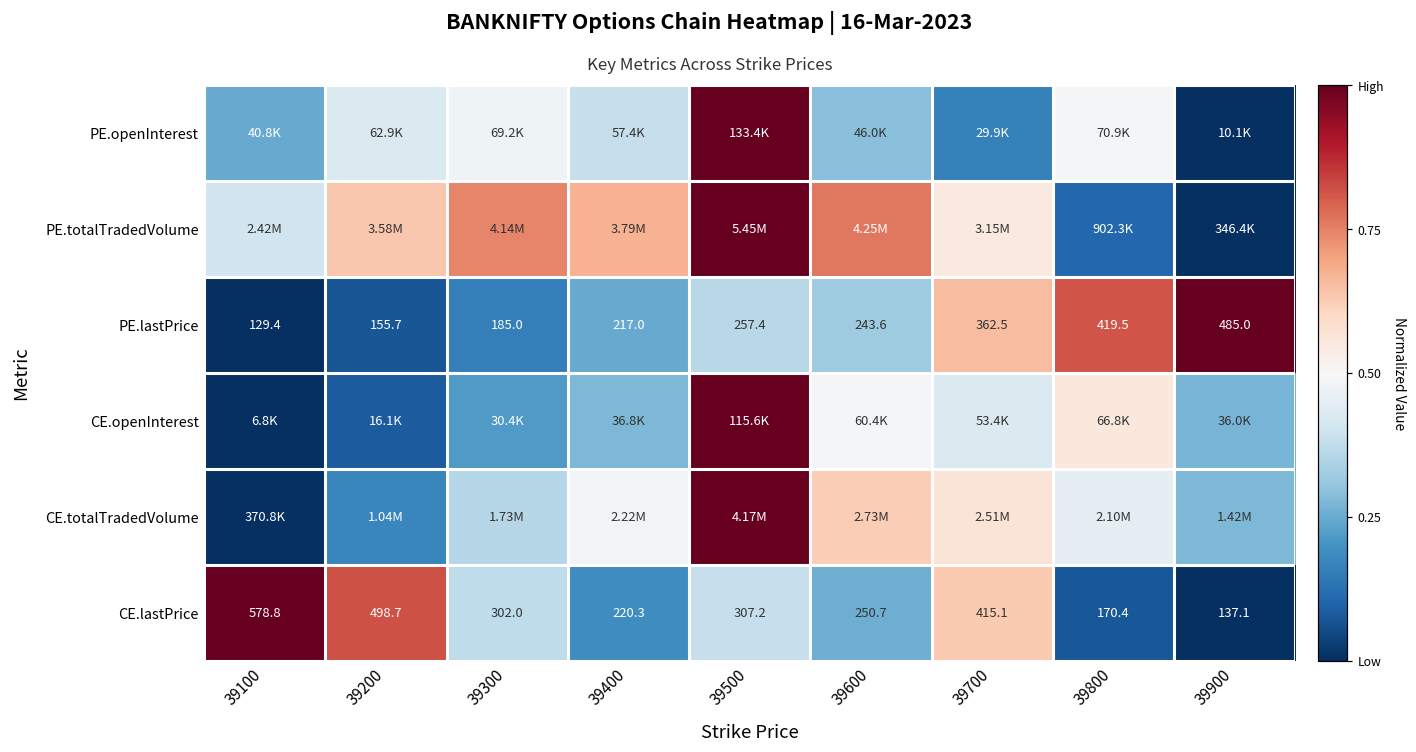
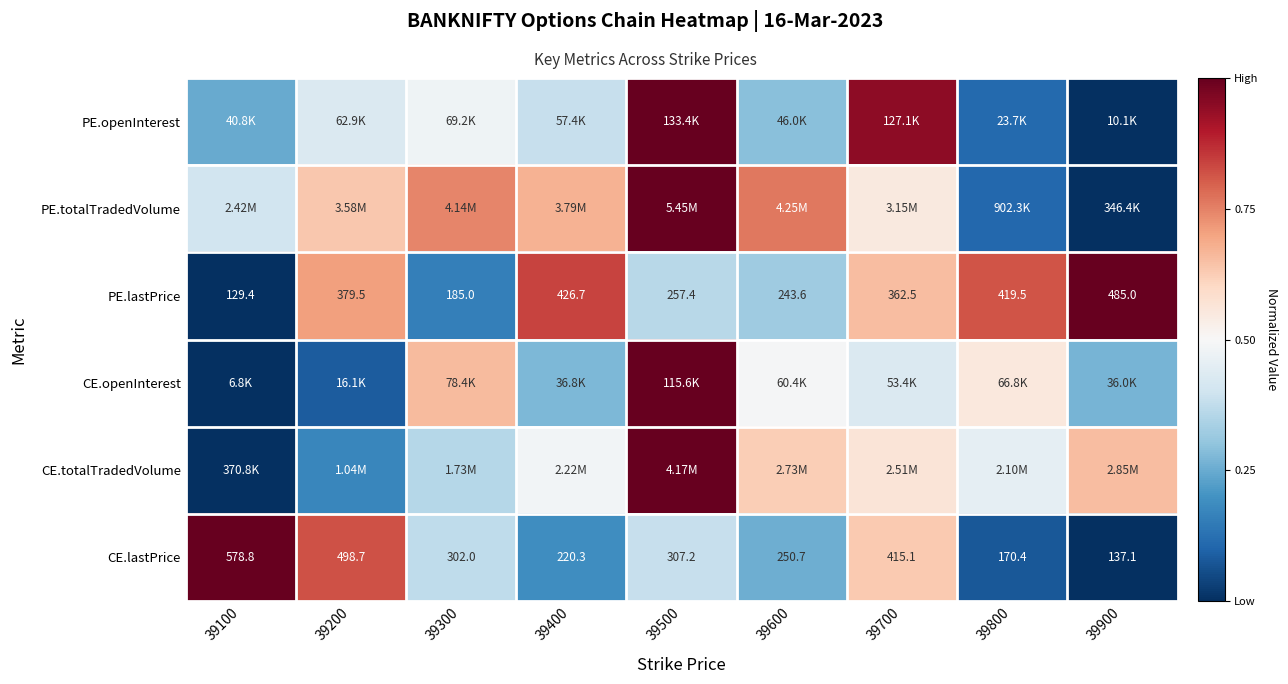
PE.openInterest, 39700: 29.9K -> 127.1K
PE.openInterest, 39800: 70.9K -> 23.7K
PE.lastPrice, 39200: 155.7 -> 379.5
PE.lastPrice, 39400: 217.0 -> 426.7
CE.openInterest, 39300: 30.4K -> 78.4K
CE.totalTradedVolume, 39900: 1.42M -> 2.85M
